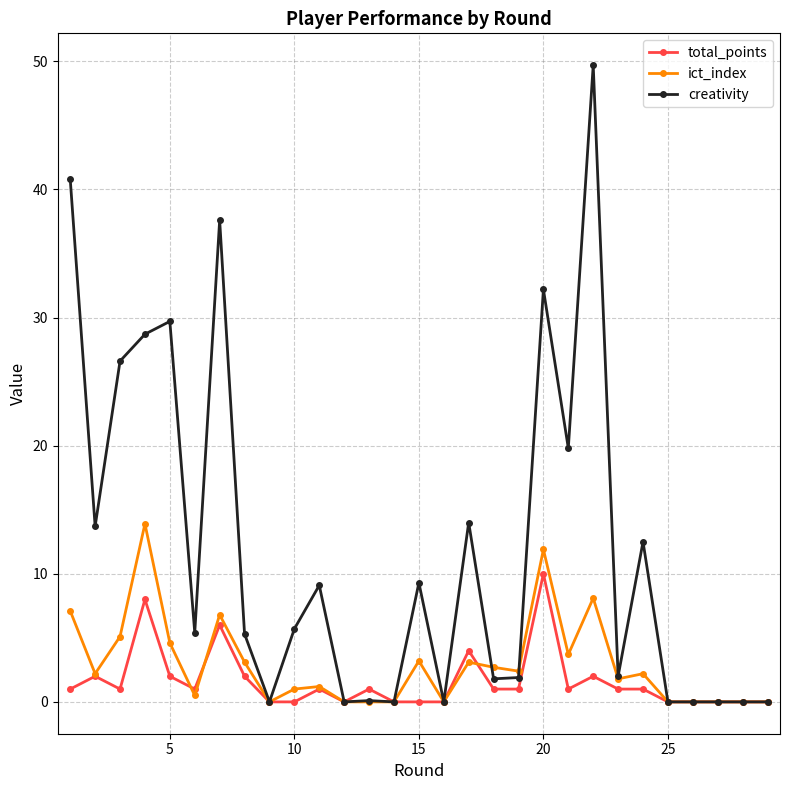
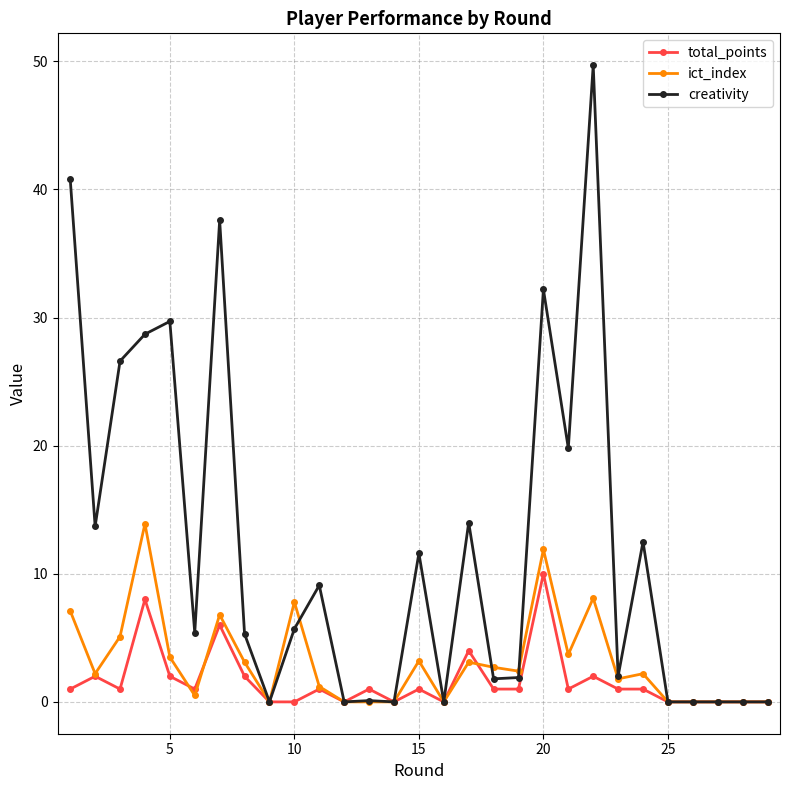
ict_index, 5: 4.6 -> 3.5
ict_index, 10: 1.0 -> 7.8
total_points, 15: 0 -> 1
creativity, 15: 9.3 -> 11.6
